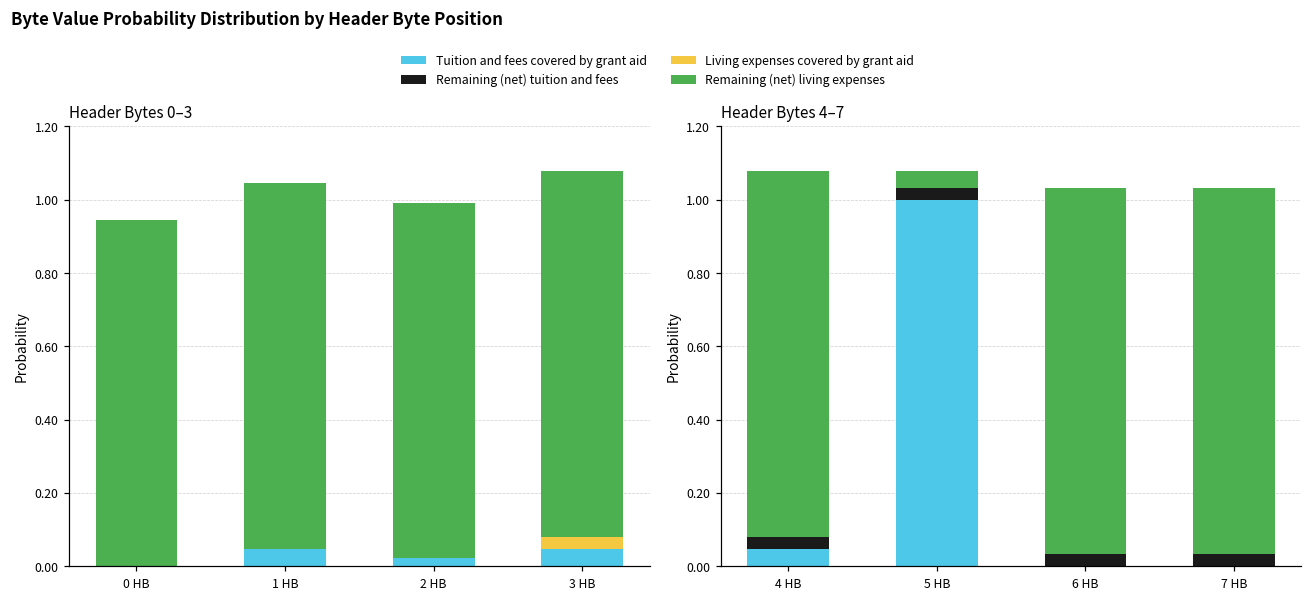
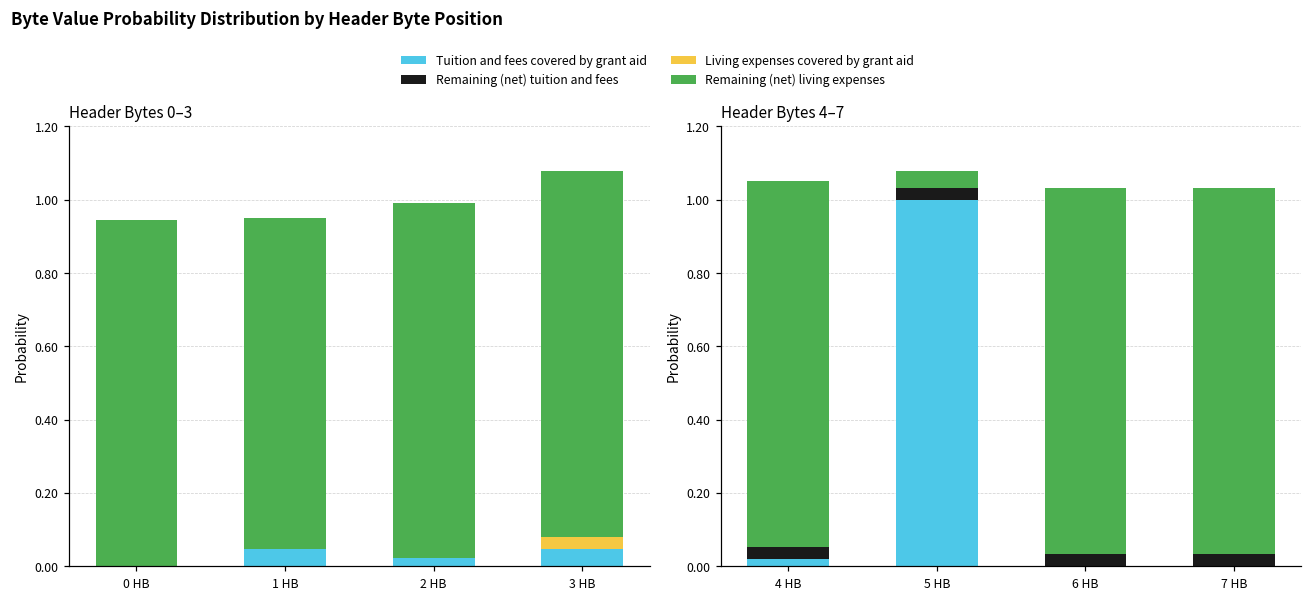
Header Bytes 0–3, Remaining (net) living expenses, 1 HB: 1.00 -> 0.90
Header Bytes 4–7, Tuition and fees covered by grant aid, 4 HB: 0.05 -> 0.02
